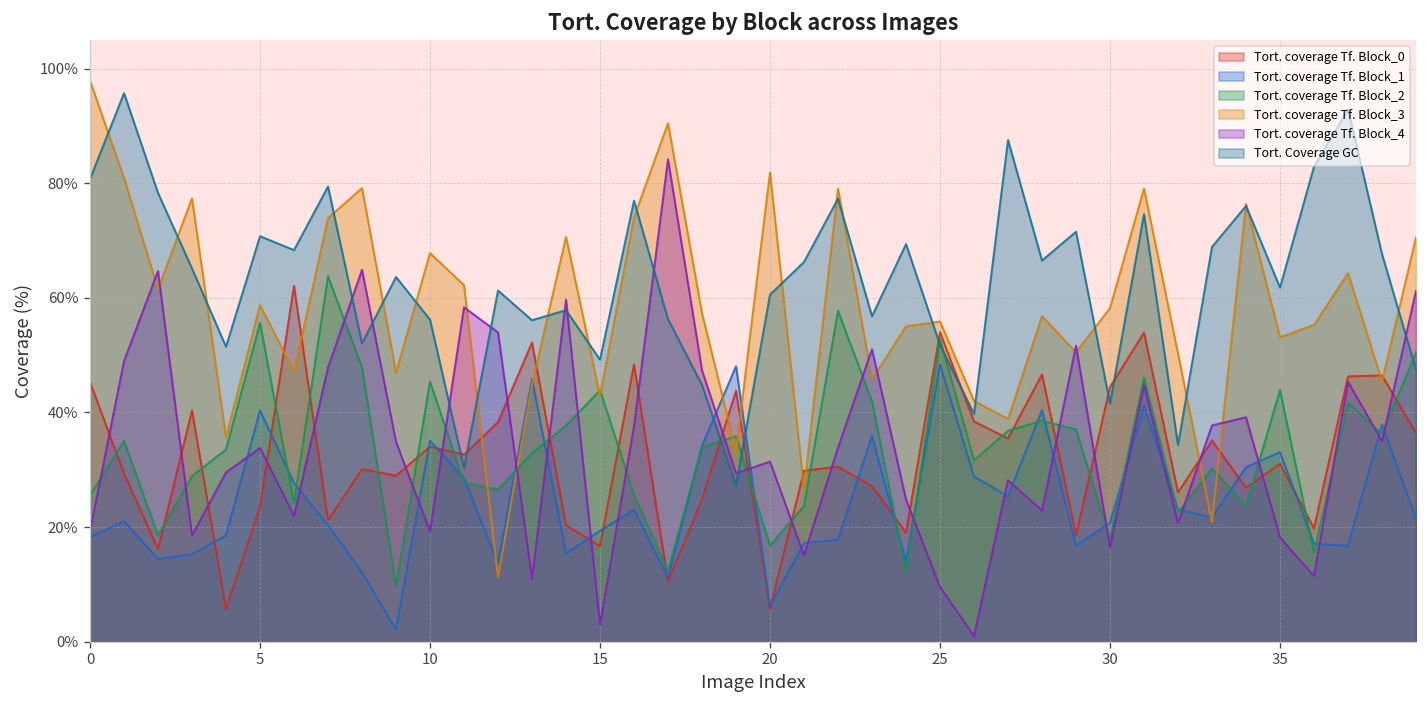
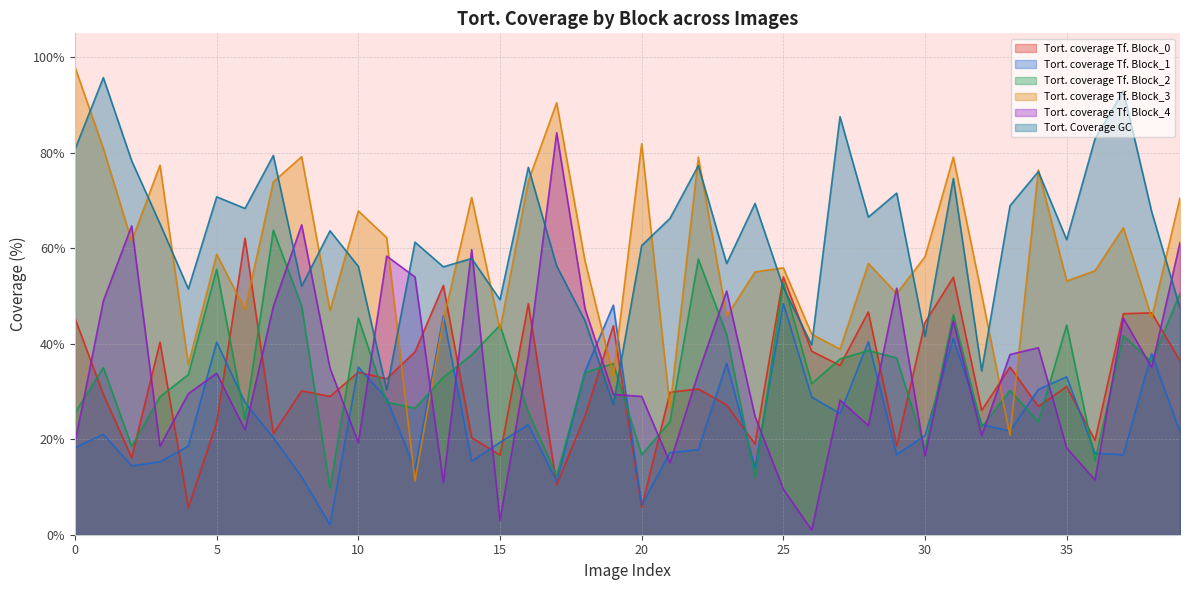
Tort. coverage Tf. Block_4, 20: 31% -> 29%
